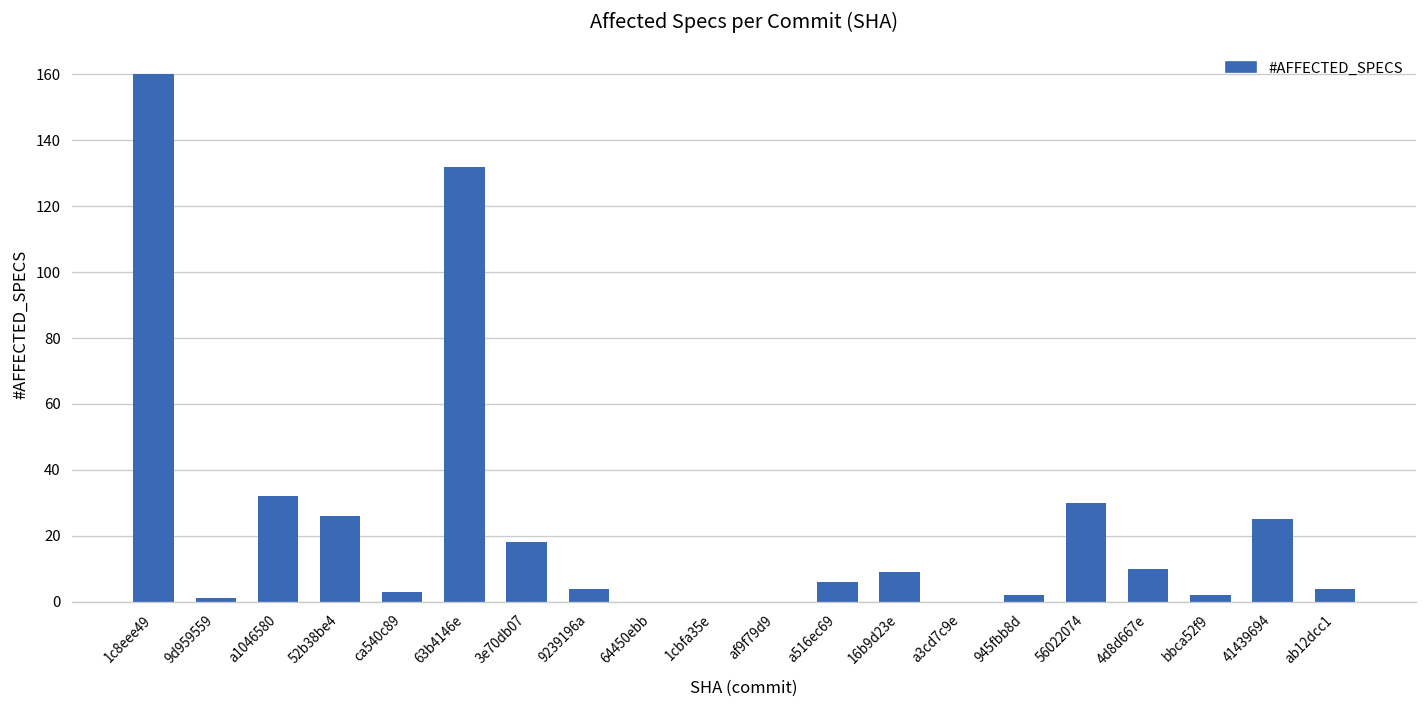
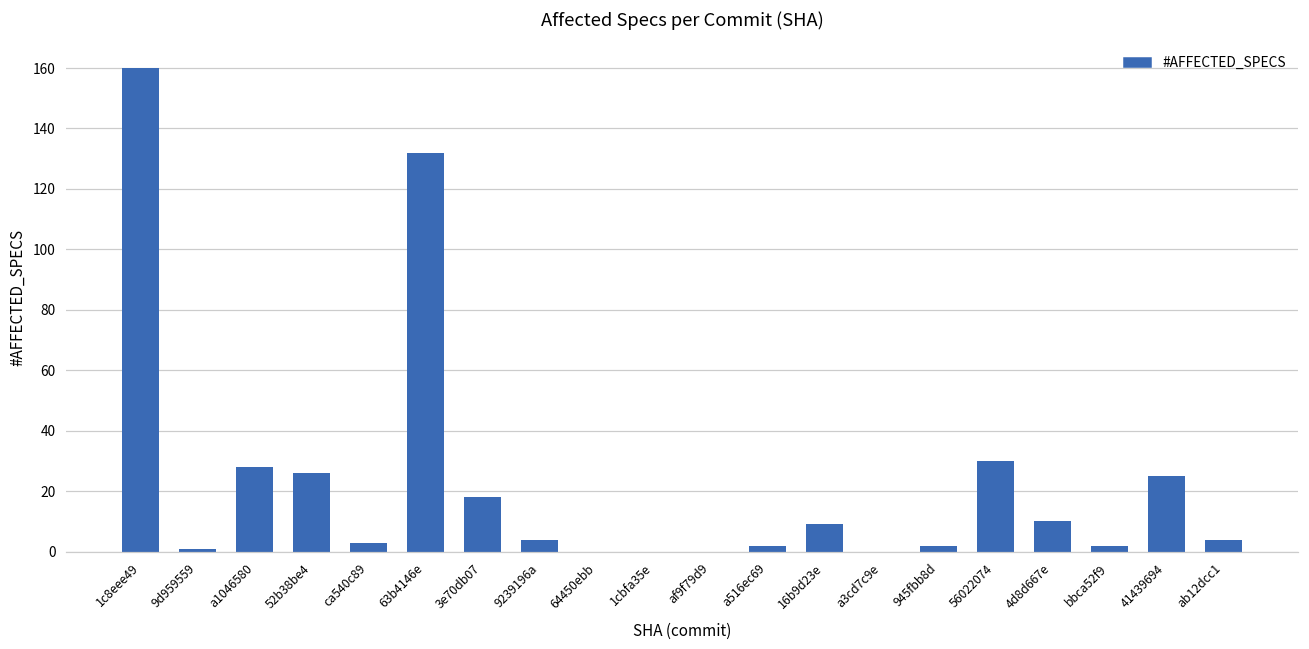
a1046580: 32 -> 28
a516ec69: 6 -> 2
